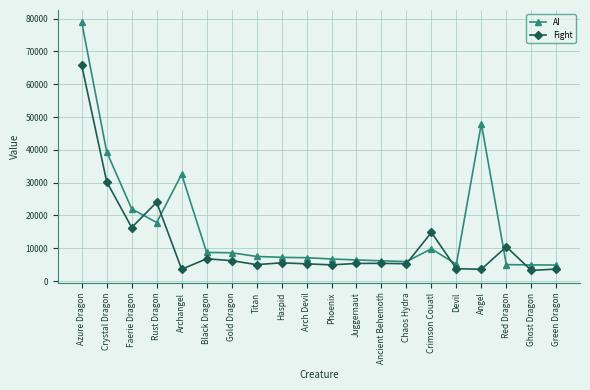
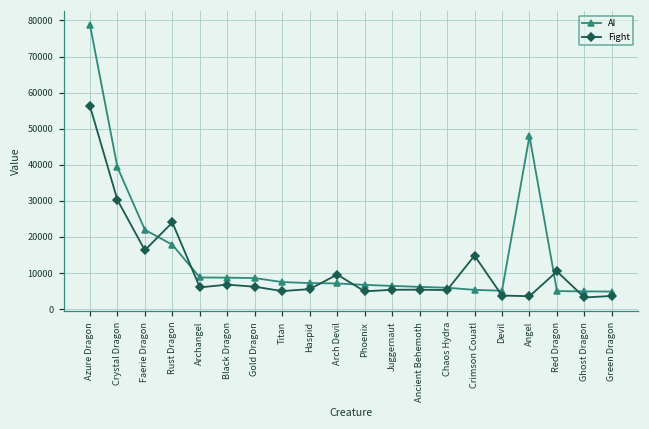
Fight, Azure Dragon: 66000 -> 56000
AI, Archangel: 33000 -> 9000
Fight, Archangel: 4000 -> 6000
Fight, Arch Devil: 5000 -> 10000
AI, Crimson Couatl: 10000 -> 5000
